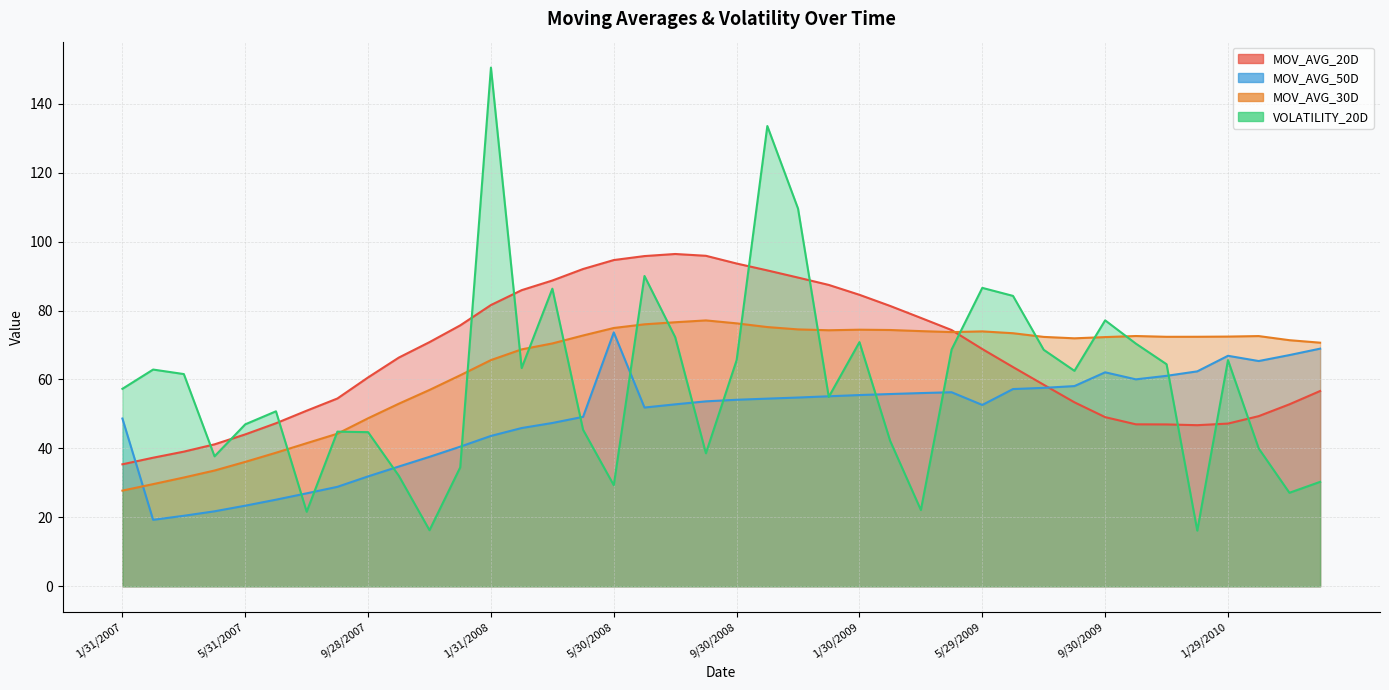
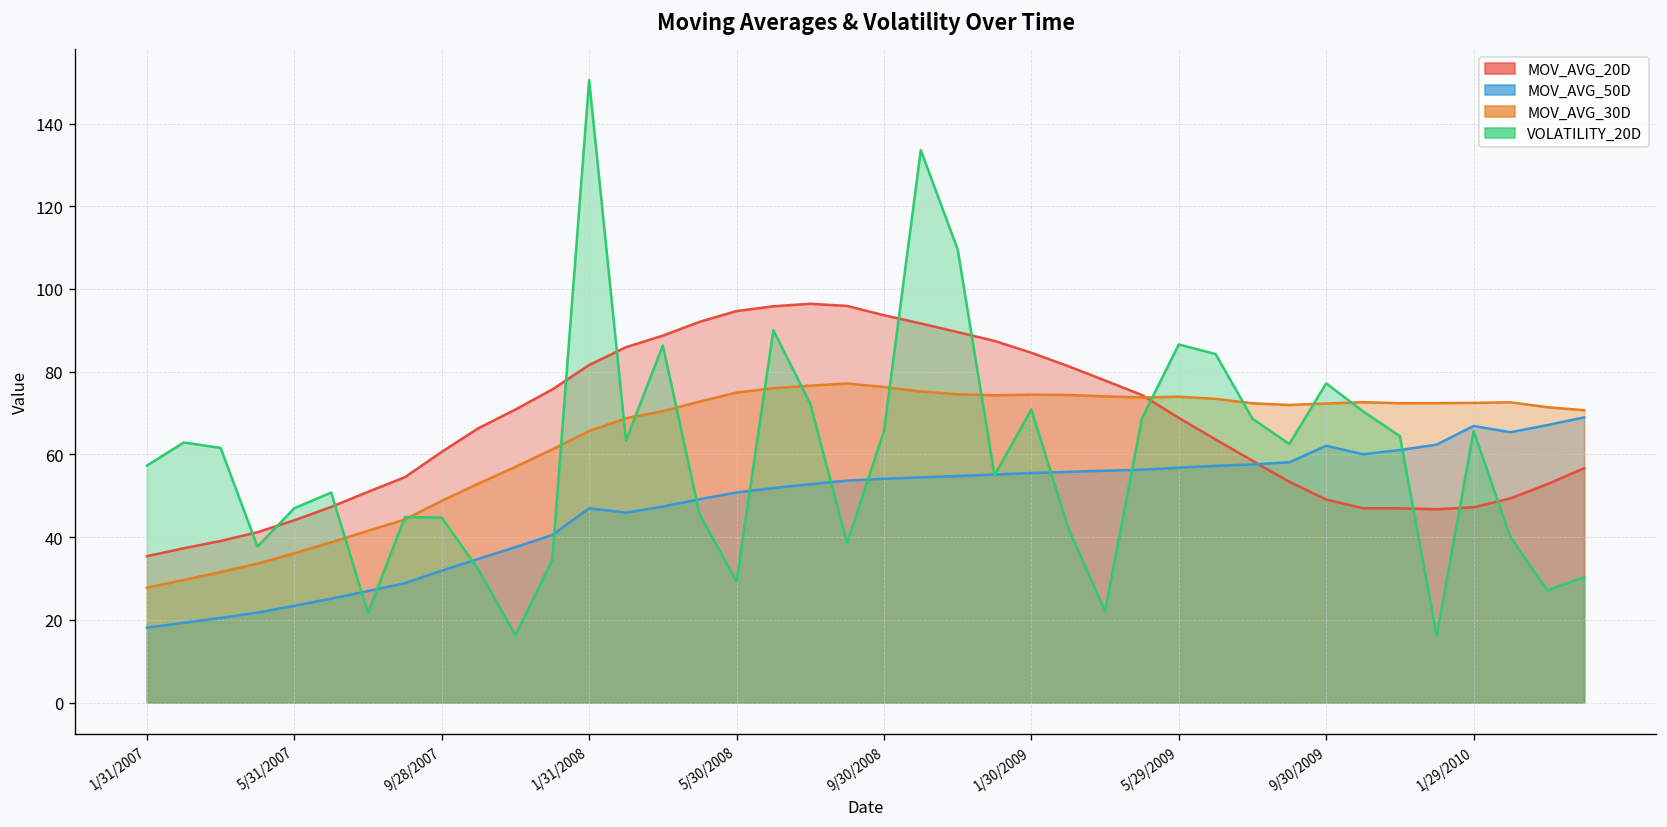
MOV_AVG_50D, 1/31/2007: 49 -> 18
MOV_AVG_50D, 1/31/2008: 44 -> 47
MOV_AVG_50D, 5/30/2008: 74 -> 51
MOV_AVG_50D, 5/29/2009: 53 -> 57
